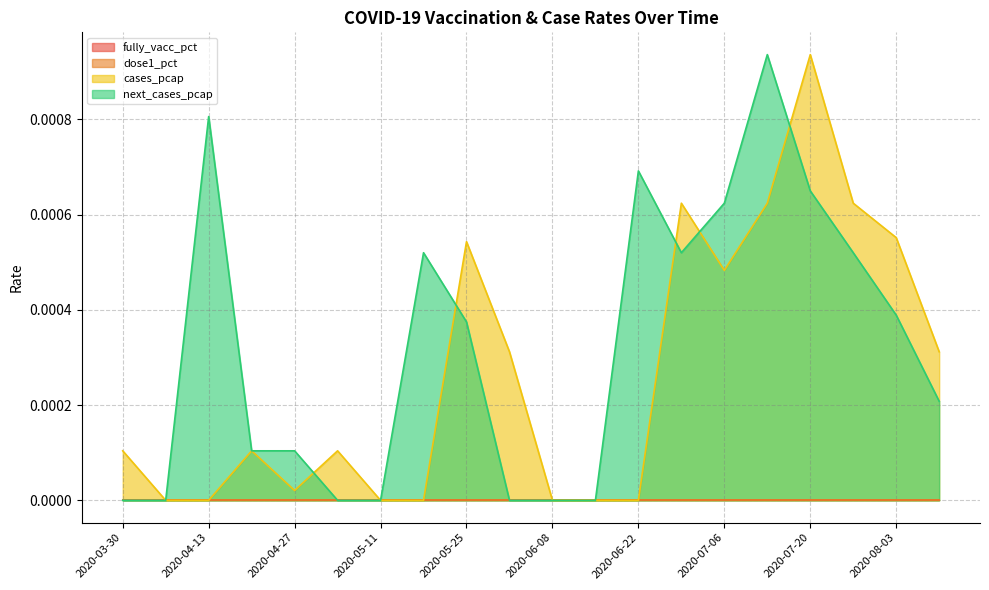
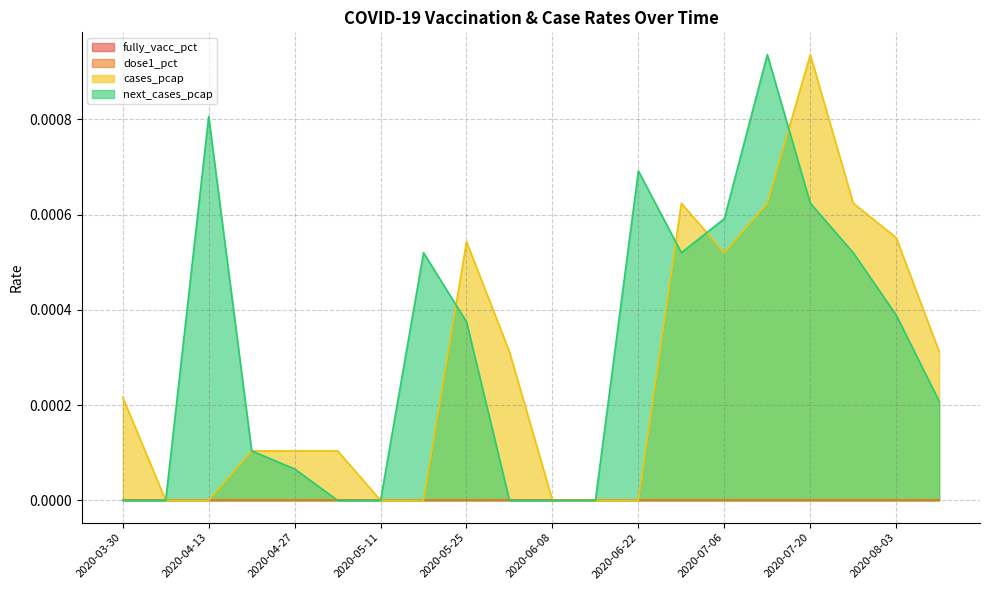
cases_pcap, 2020-03-30: 0.00010 -> 0.00022
cases_pcap, 2020-04-27: 0.00002 -> 0.00010
next_cases_pcap, 2020-04-27: 0.00010 -> 0.00007
cases_pcap, 2020-07-06: 0.00048 -> 0.00052
next_cases_pcap, 2020-07-06: 0.00062 -> 0.00059
next_cases_pcap, 2020-07-20: 0.00065 -> 0.00062
